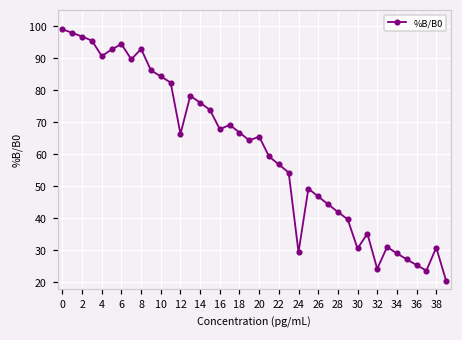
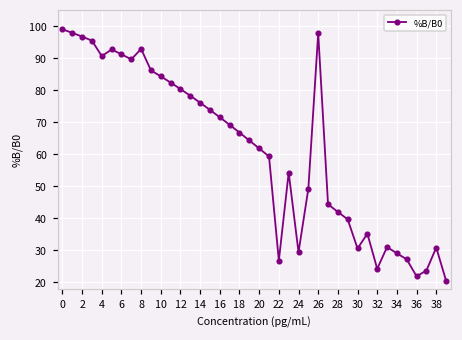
6: 94 -> 91
12: 66 -> 80
16: 68 -> 72
20: 66 -> 62
22: 57 -> 27
26: 47 -> 98
36: 25 -> 22
